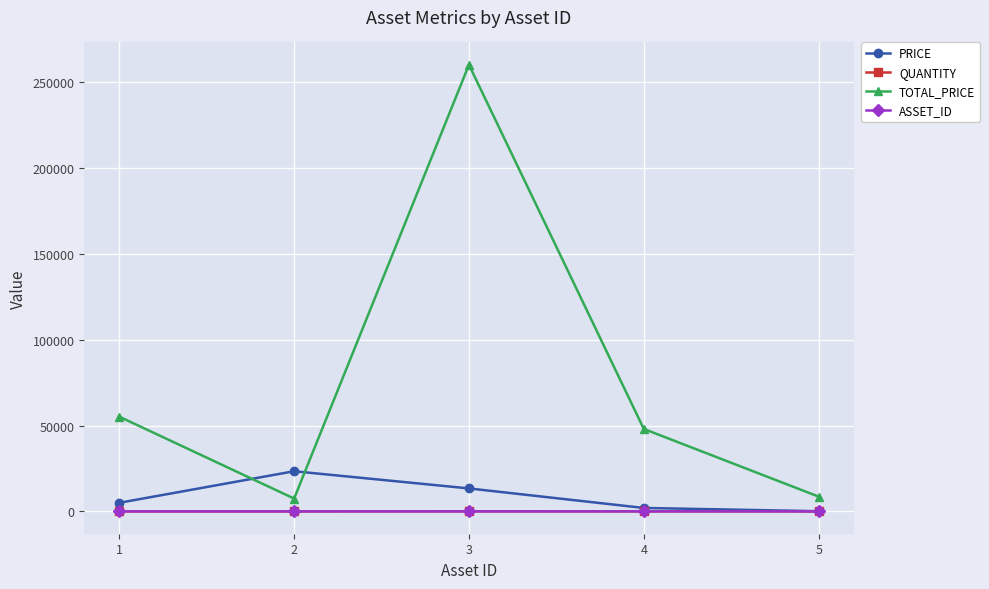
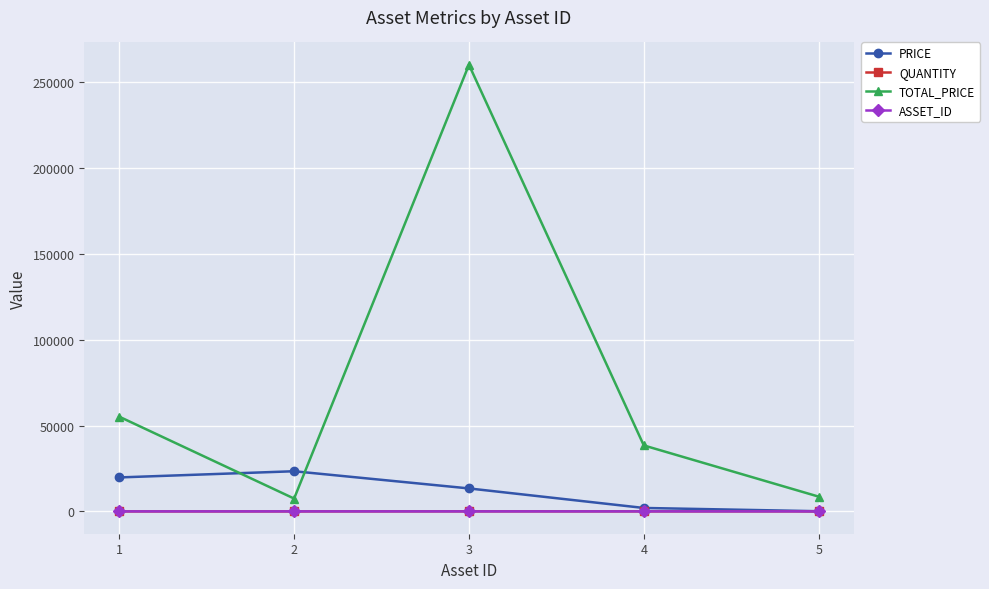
PRICE, 1: 5000 -> 20000
TOTAL_PRICE, 4: 48000 -> 38000
